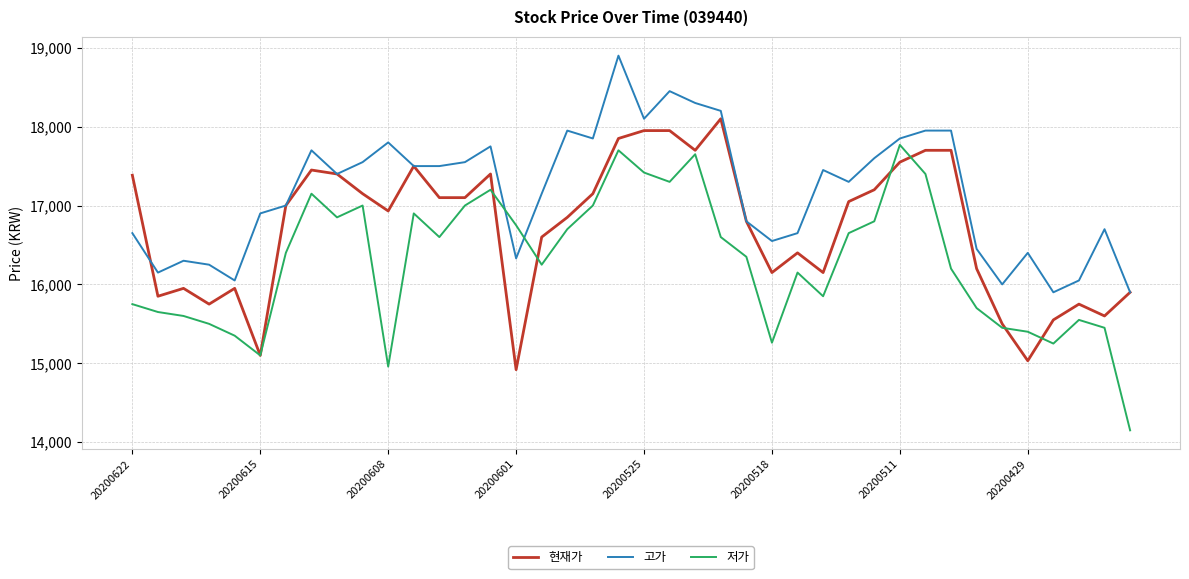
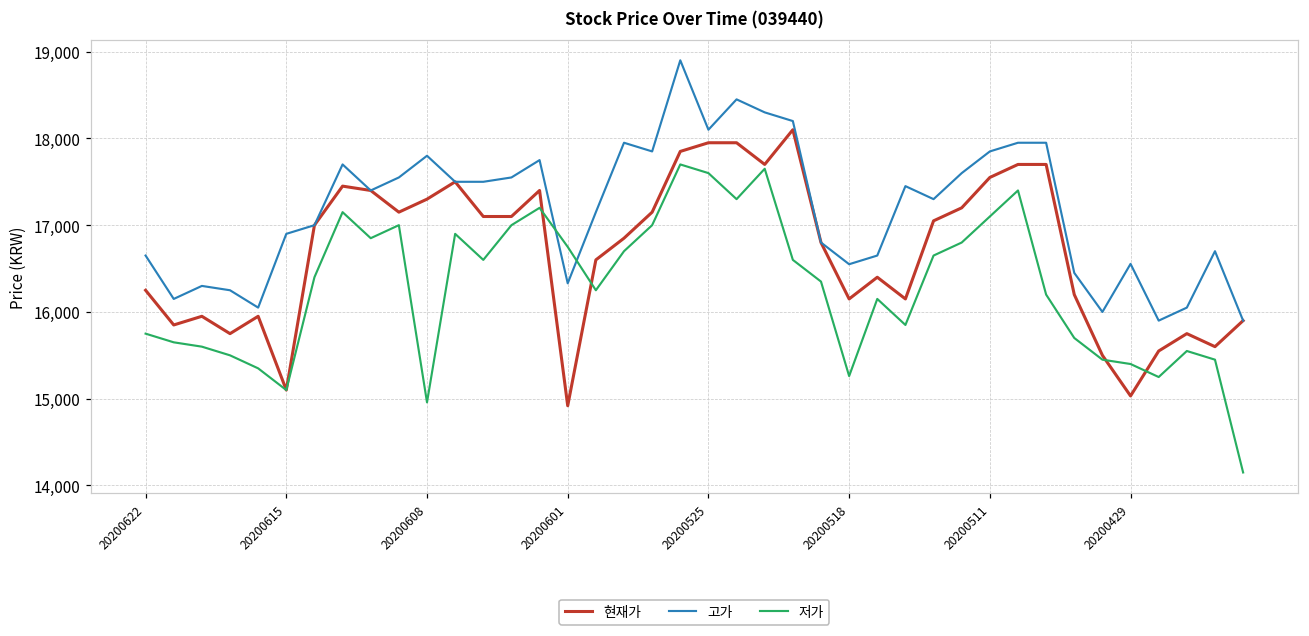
현재가, 20200622: 17,400 -> 16,300
현재가, 20200608: 16,900 -> 17,300
저가, 20200525: 17,400 -> 17,600
저가, 20200511: 17,800 -> 17,100
고가, 20200429: 16,400 -> 16,600
